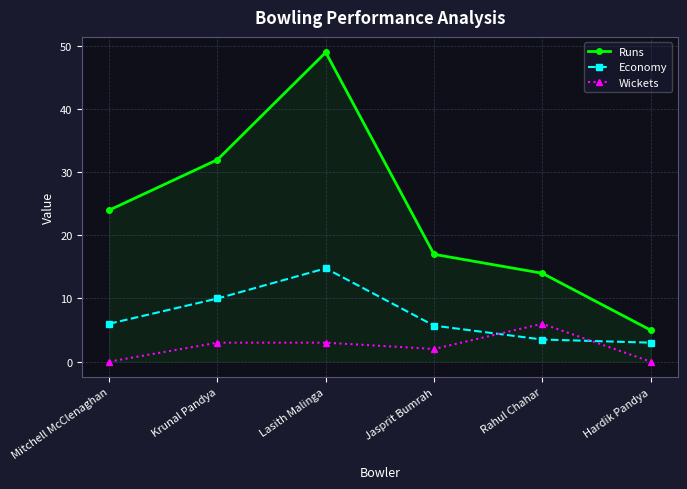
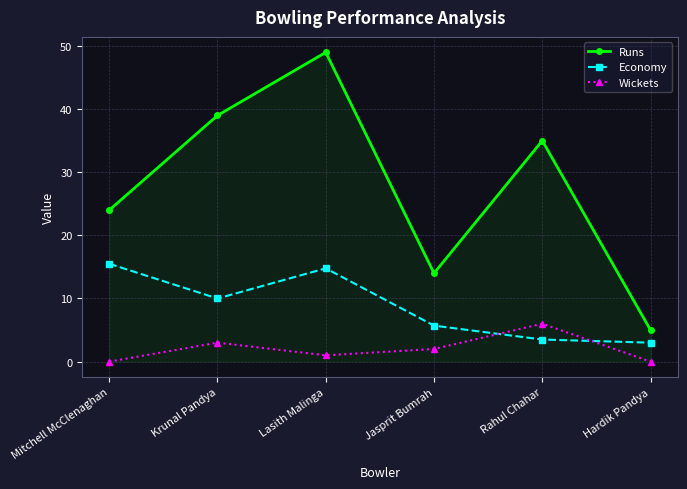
Economy, Mitchell McClenaghan: 6 -> 16
Runs, Krunal Pandya: 32 -> 39
Wickets, Lasith Malinga: 3 -> 1
Runs, Jasprit Bumrah: 17 -> 14
Runs, Rahul Chahar: 14 -> 35
